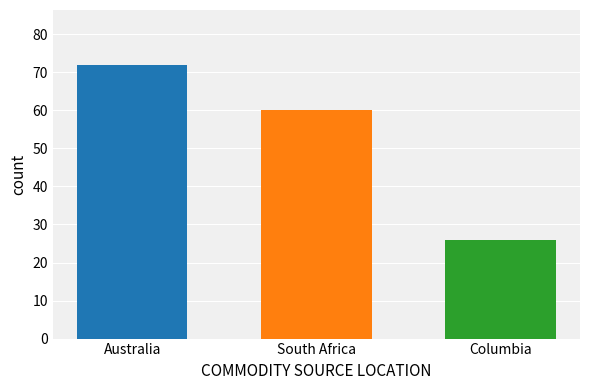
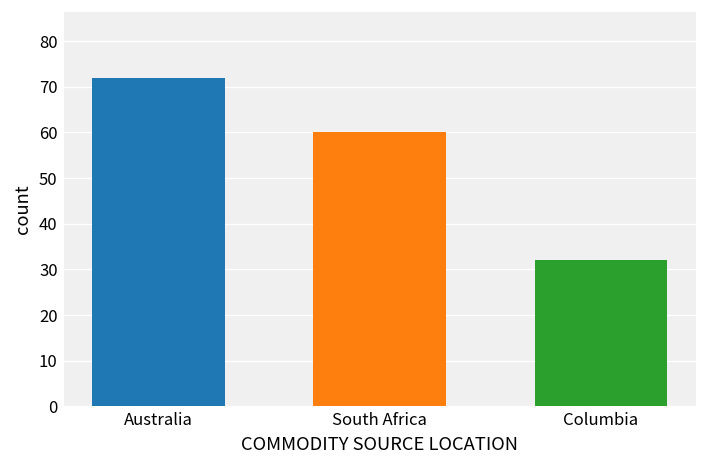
Columbia: 26 -> 32
